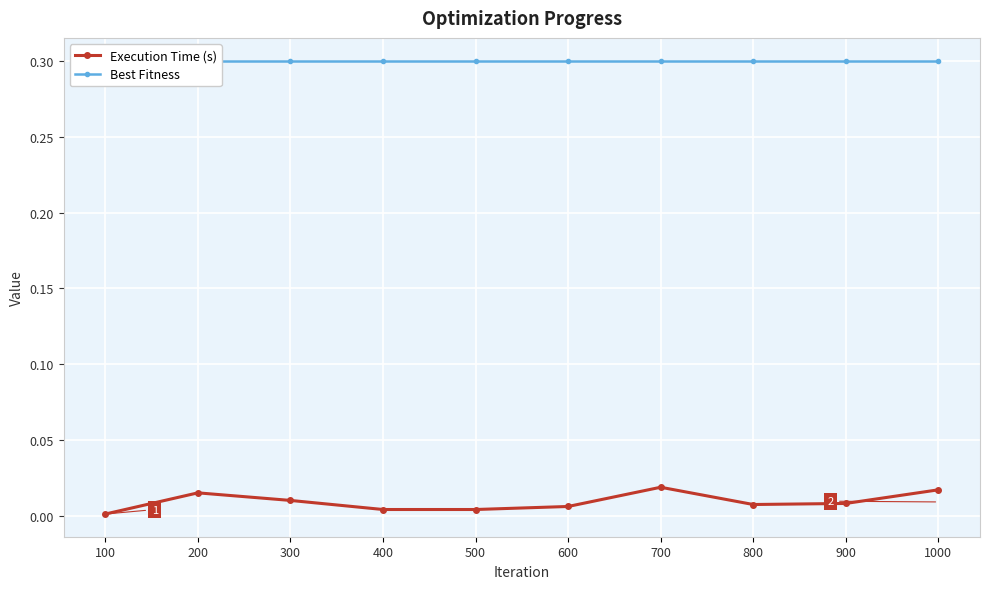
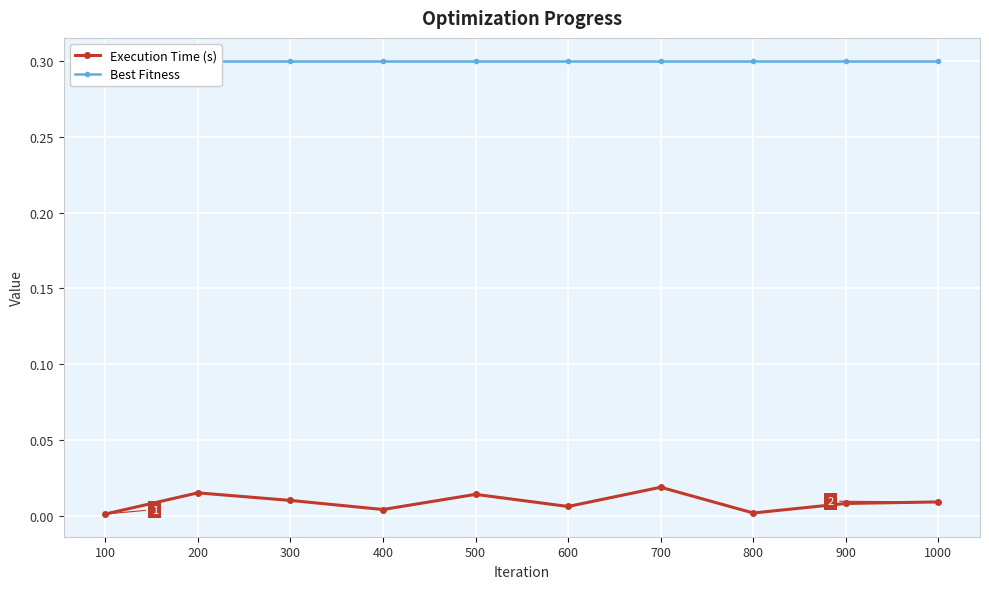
Execution Time (s), 500: 0.004 -> 0.014
Execution Time (s), 800: 0.007 -> 0.002
Execution Time (s), 1000: 0.017 -> 0.009
